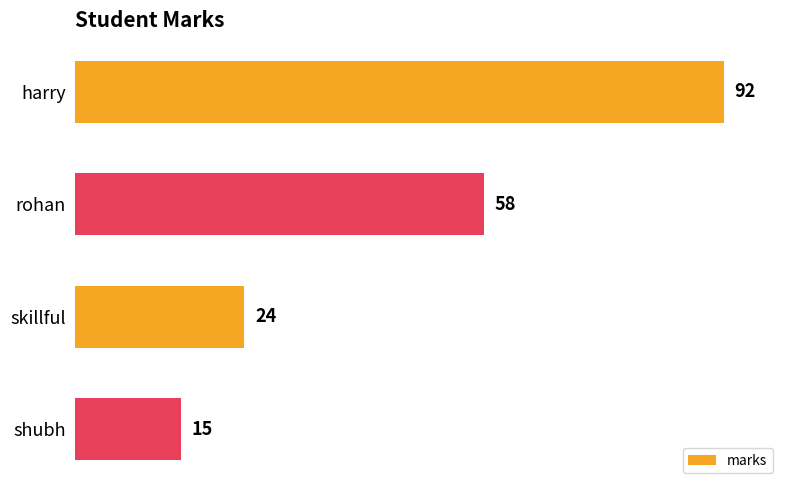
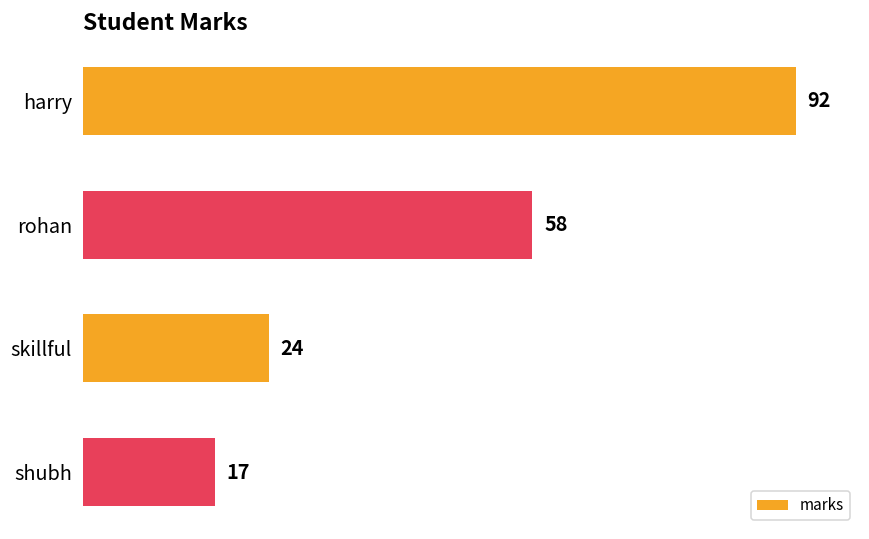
shubh: 15 -> 17
